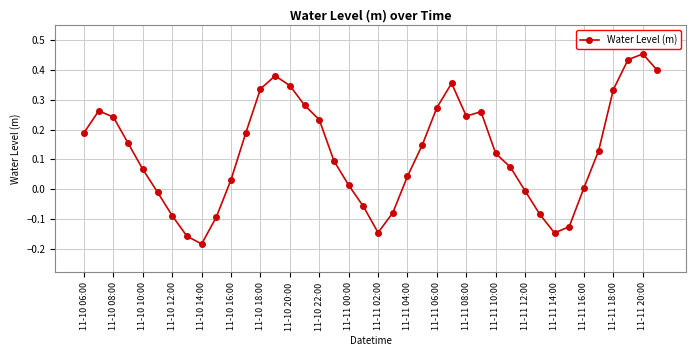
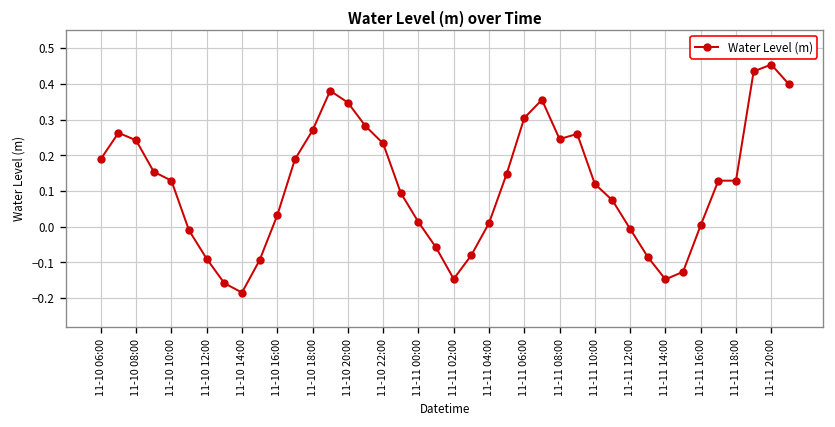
11-10 10:00: 0.07 -> 0.13
11-10 18:00: 0.34 -> 0.27
11-11 04:00: 0.04 -> 0.01
11-11 06:00: 0.27 -> 0.30
11-11 18:00: 0.33 -> 0.13
